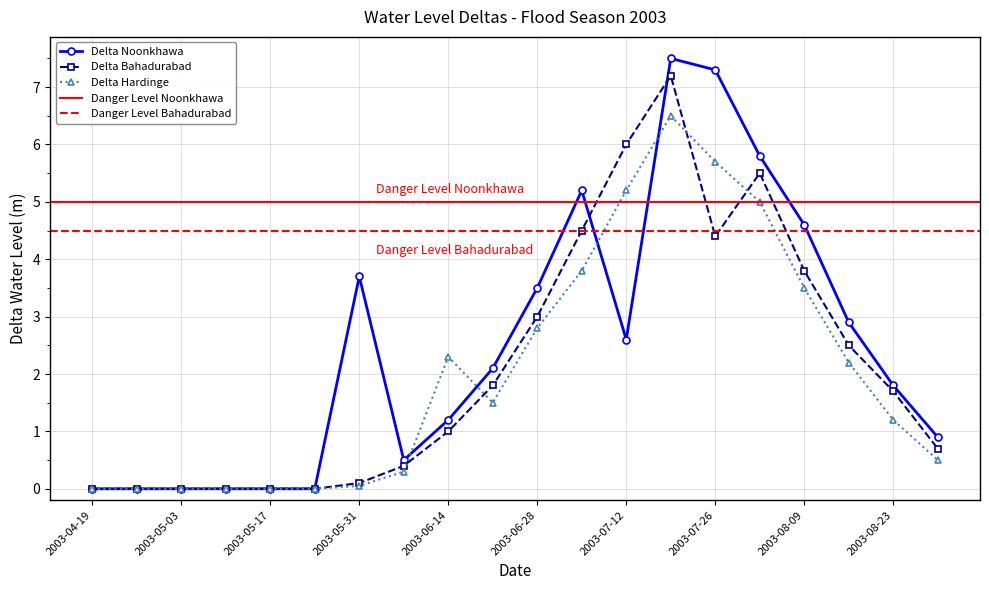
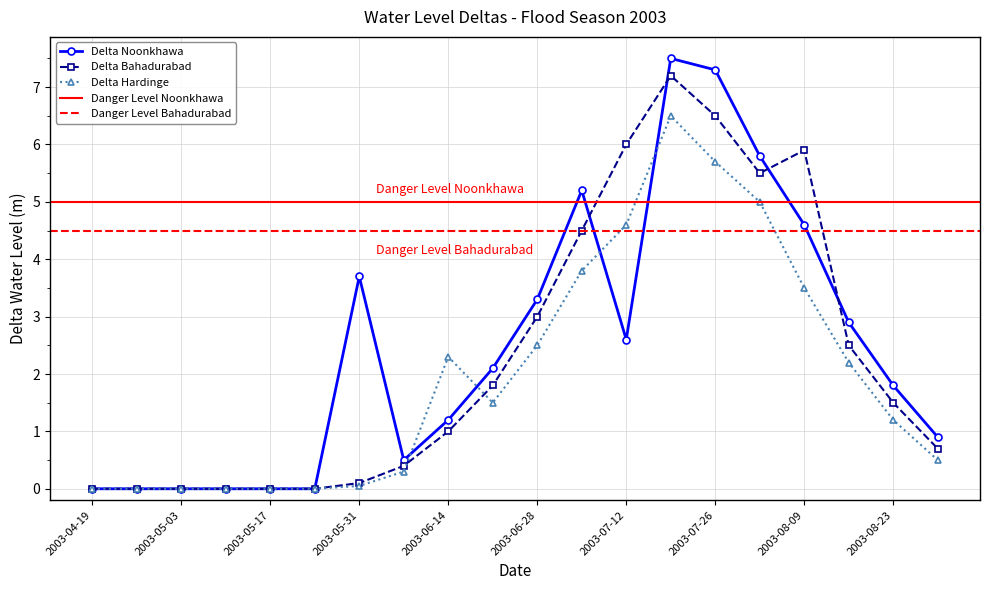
Delta Noonkhawa, 2003-06-28: 3.5 -> 3.3
Delta Hardinge, 2003-06-28: 2.8 -> 2.5
Delta Hardinge, 2003-07-12: 5.2 -> 4.6
Delta Bahadurabad, 2003-07-26: 4.4 -> 6.5
Delta Bahadurabad, 2003-08-09: 3.8 -> 5.9
Delta Bahadurabad, 2003-08-23: 1.7 -> 1.5
